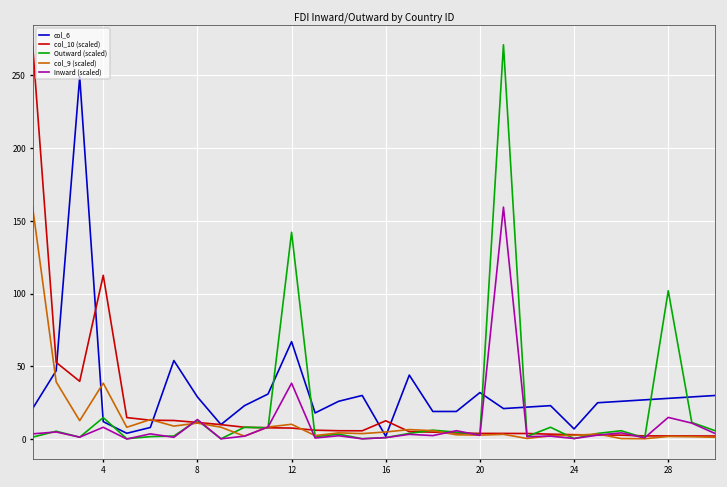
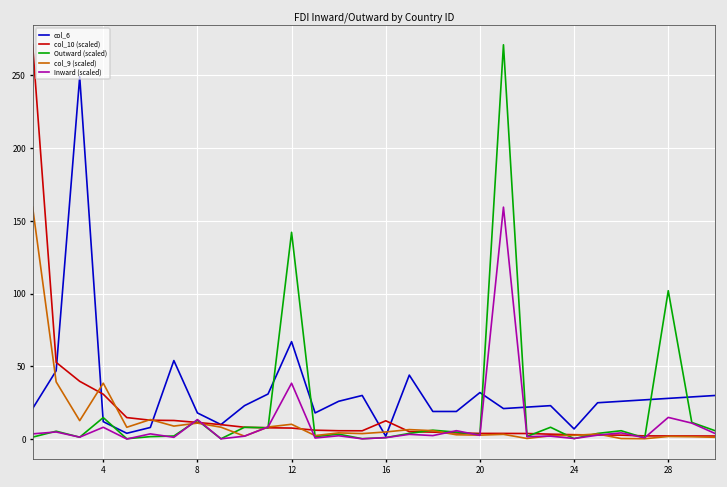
col_10 (scaled), 4: 113 -> 31
col_6, 8: 29 -> 18
